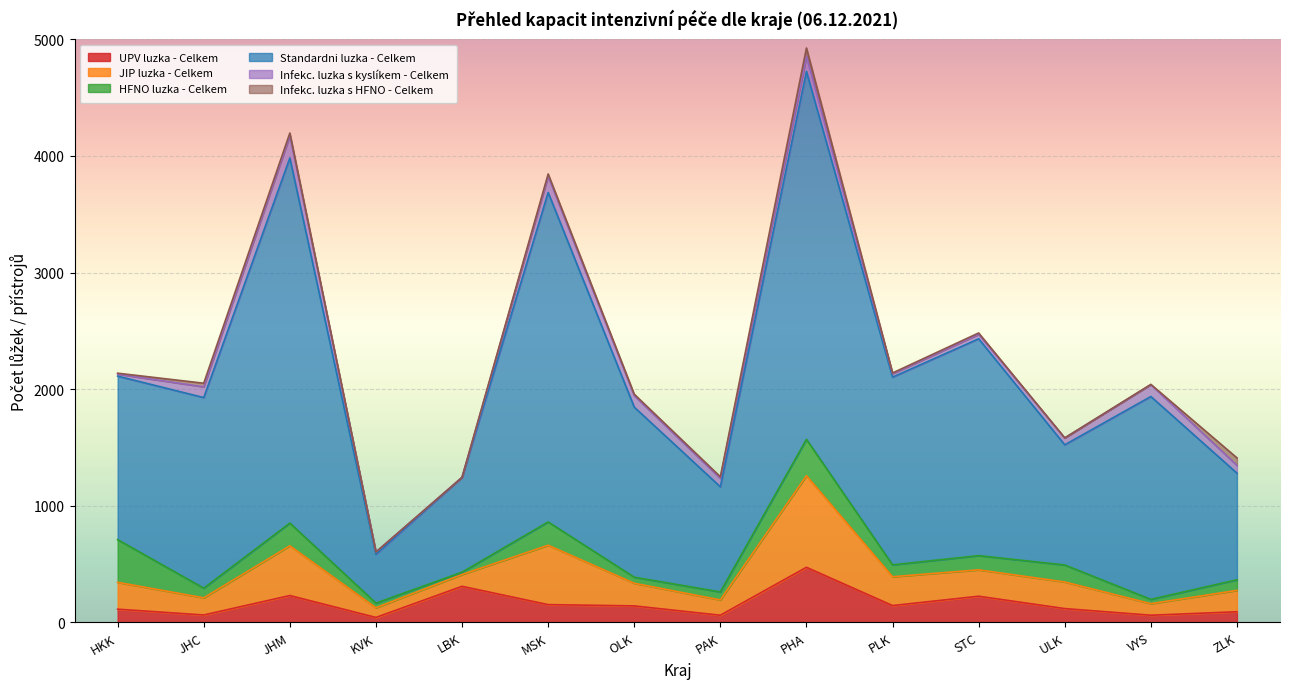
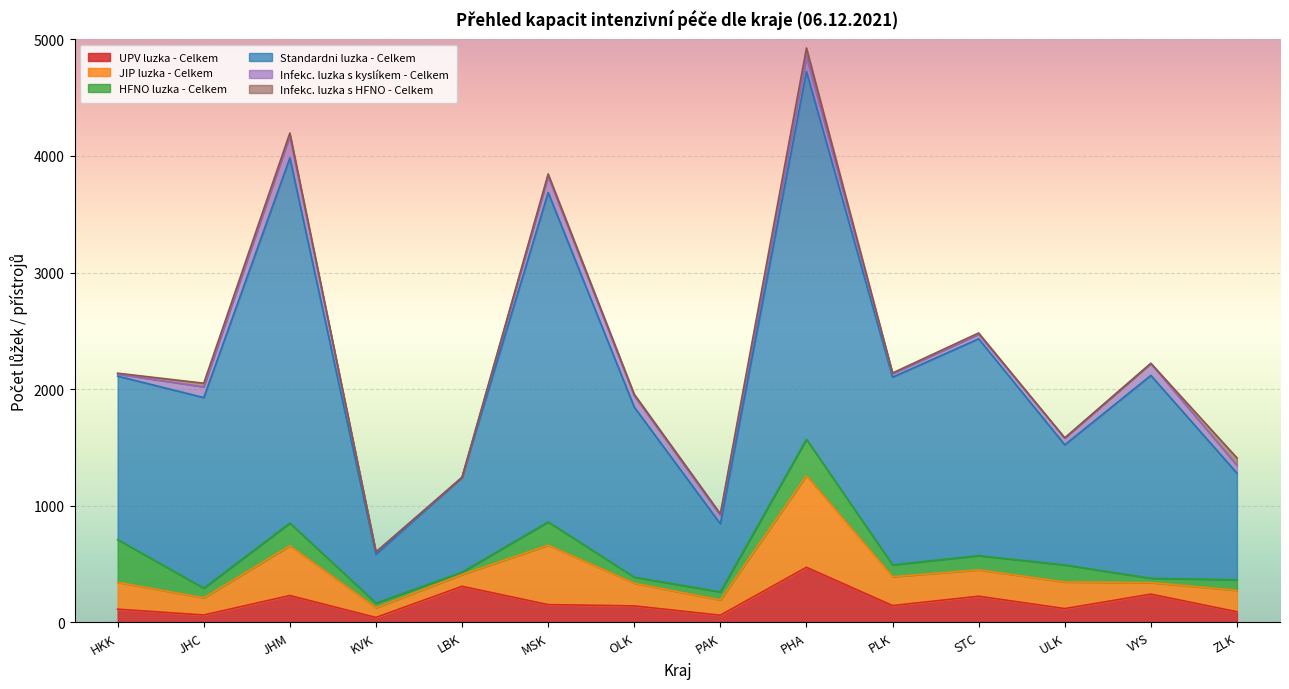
Standardni luzka - Celkem, PAK: 900 -> 580
UPV luzka - Celkem, VYS: 60 -> 240
